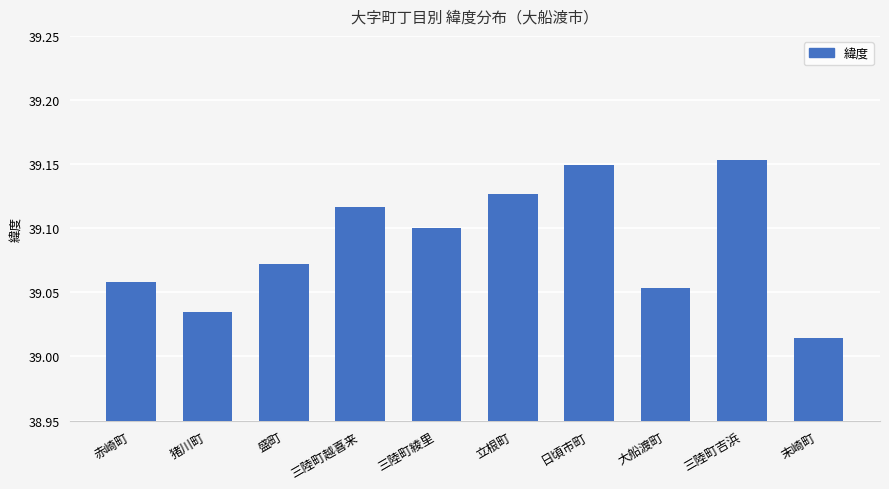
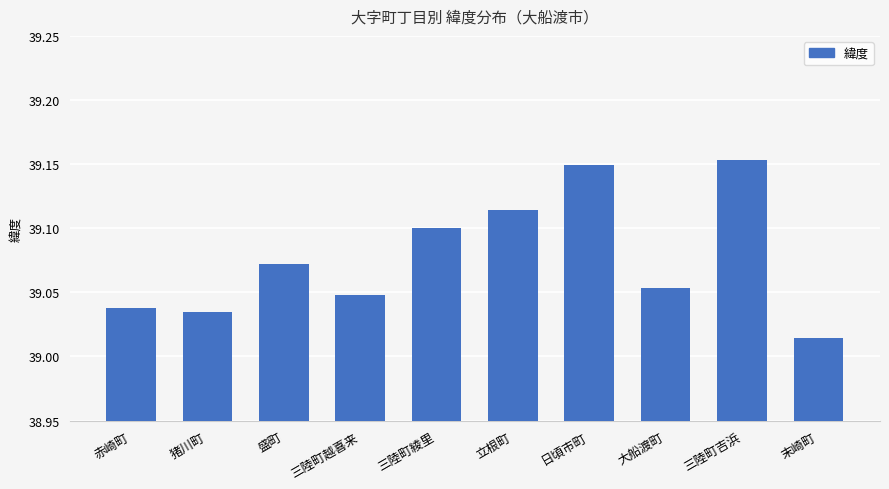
赤崎町: 39.058 -> 39.038
三陸町越喜来: 39.116 -> 39.048
立根町: 39.127 -> 39.114
